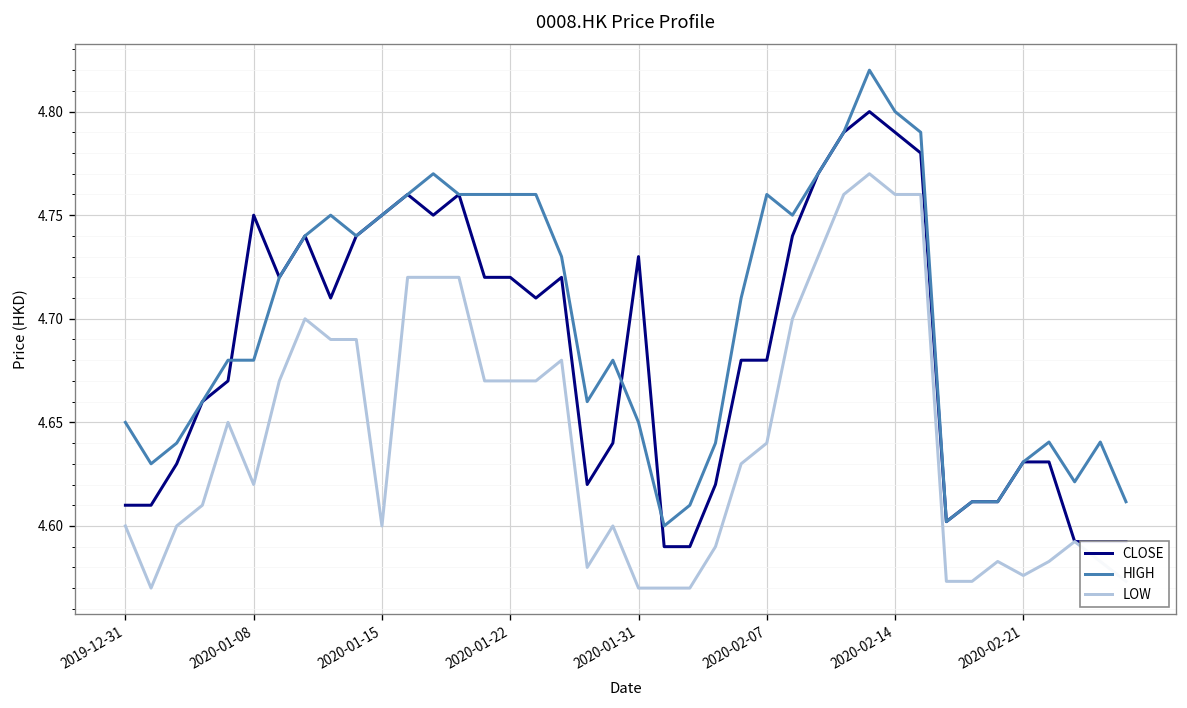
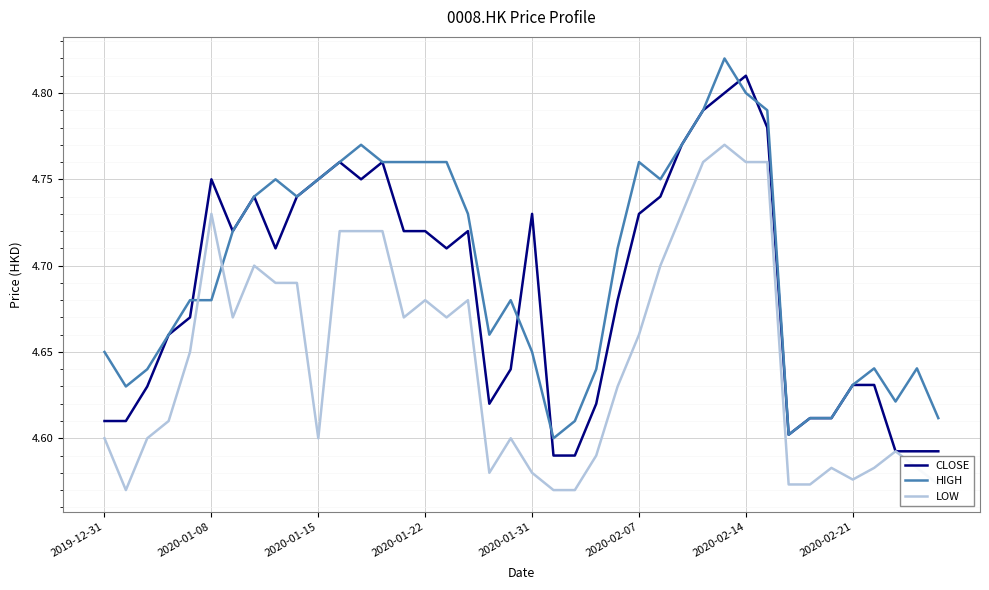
LOW, 2020-01-08: 4.62 -> 4.73
LOW, 2020-01-22: 4.67 -> 4.68
LOW, 2020-01-31: 4.57 -> 4.58
CLOSE, 2020-02-07: 4.68 -> 4.73
LOW, 2020-02-07: 4.64 -> 4.66
CLOSE, 2020-02-14: 4.79 -> 4.81
